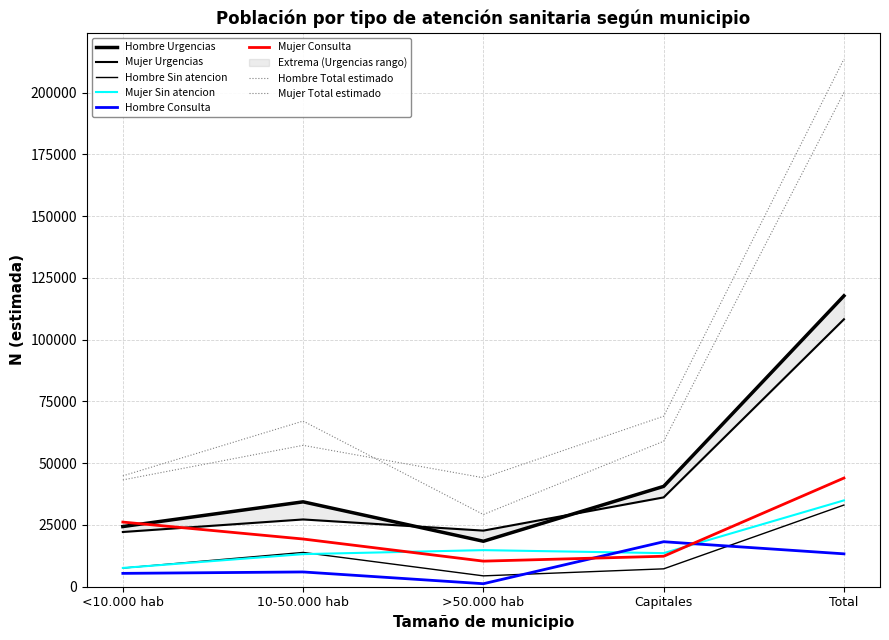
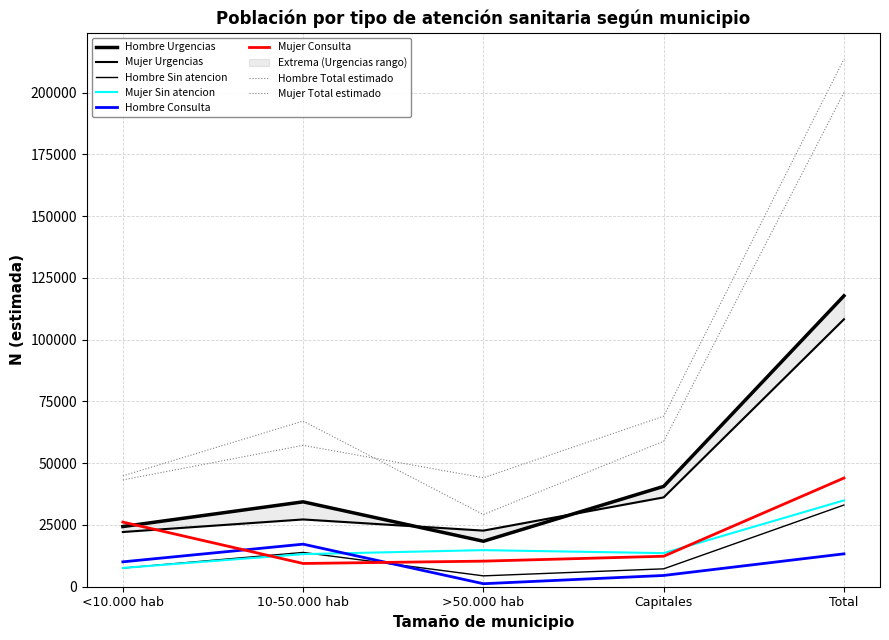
Hombre Consulta, <10.000 hab: 5000 -> 10000
Hombre Consulta, 10-50.000 hab: 6000 -> 17000
Mujer Consulta, 10-50.000 hab: 19000 -> 9000
Hombre Consulta, Capitales: 18000 -> 5000
